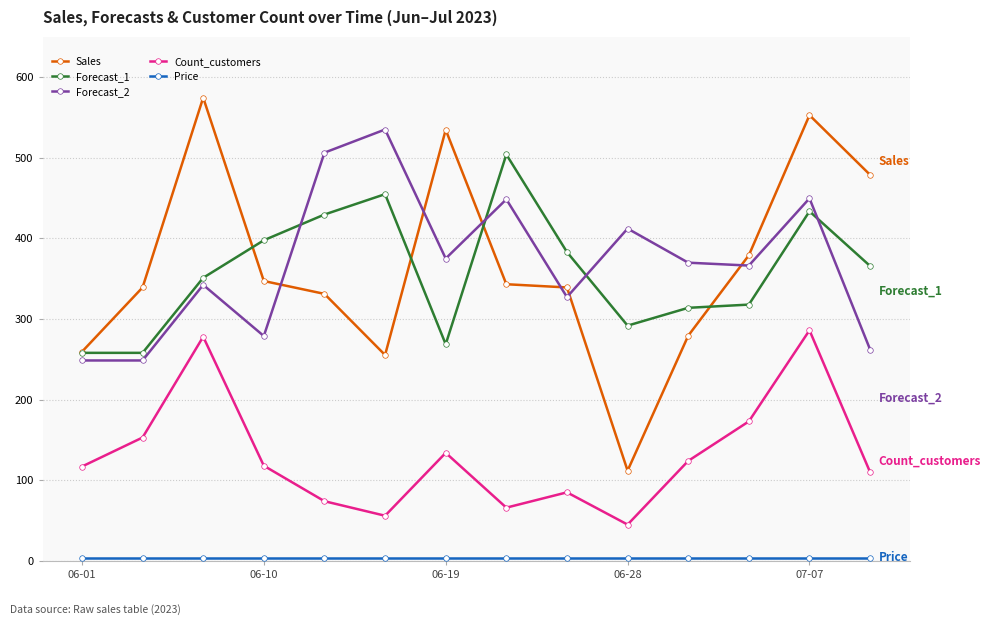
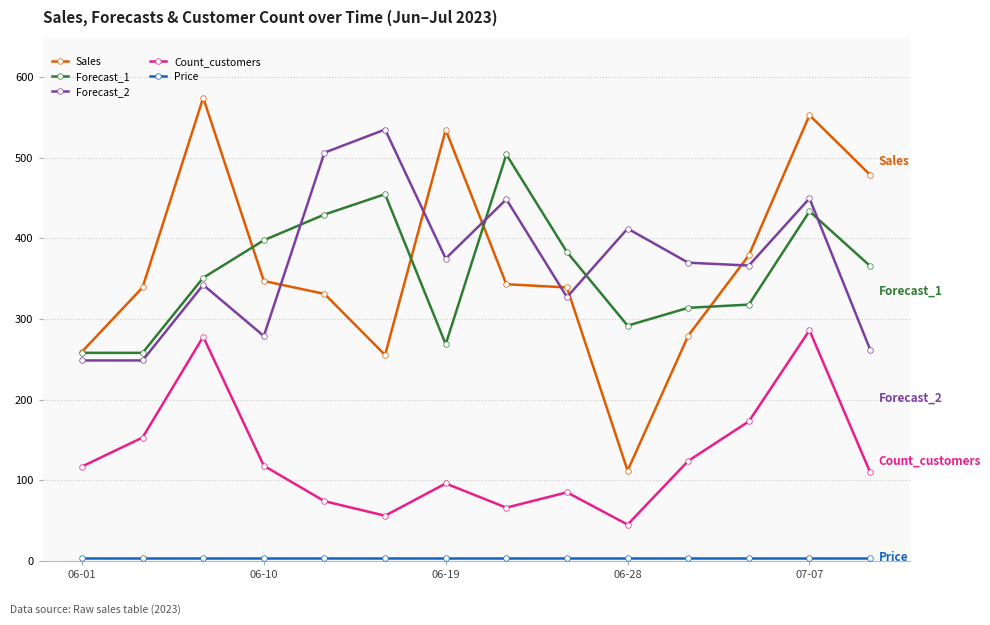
Count_customers, 06-19: 130 -> 100
